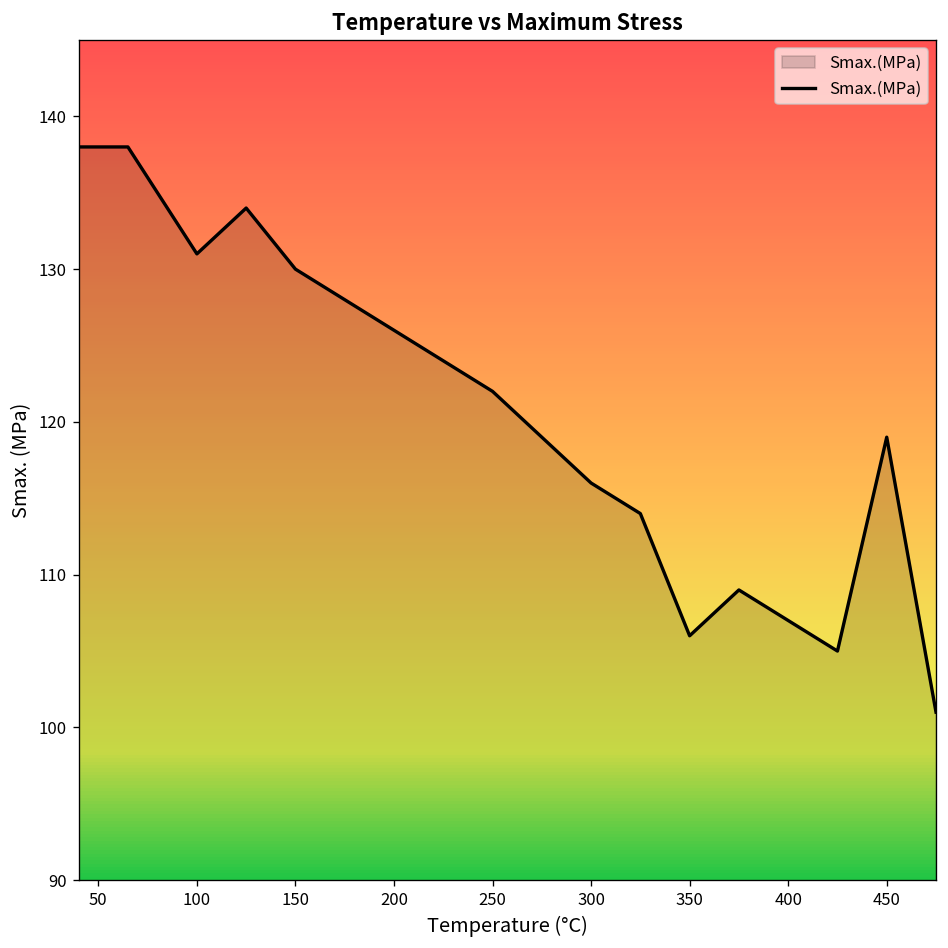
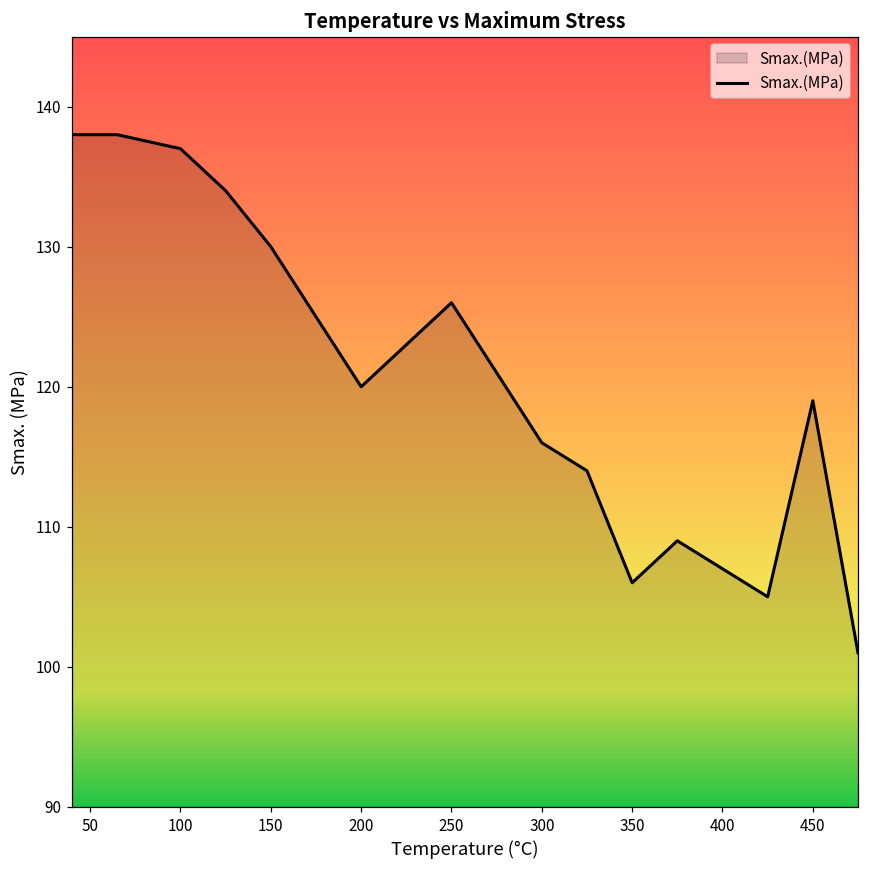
100: 131 -> 137
200: 126 -> 120
250: 122 -> 126
